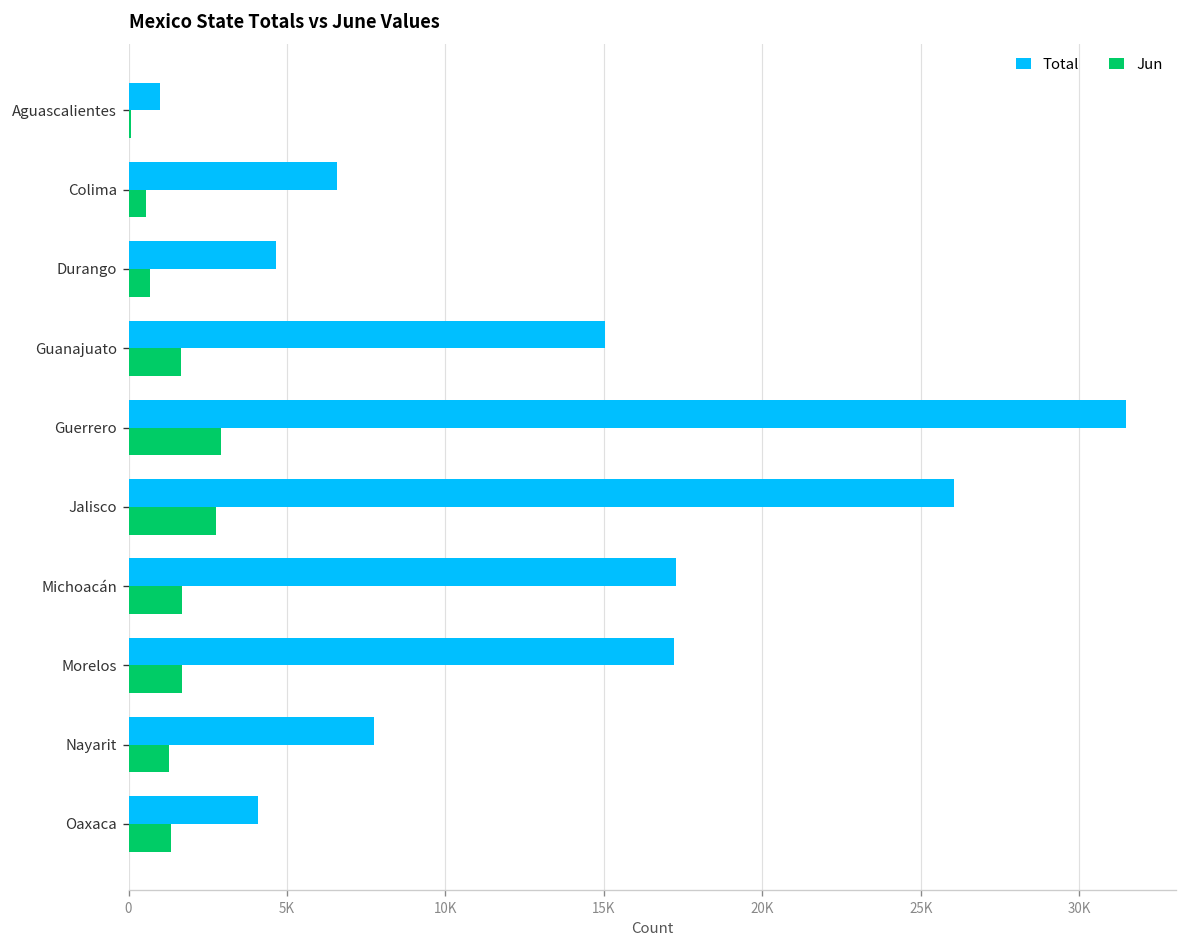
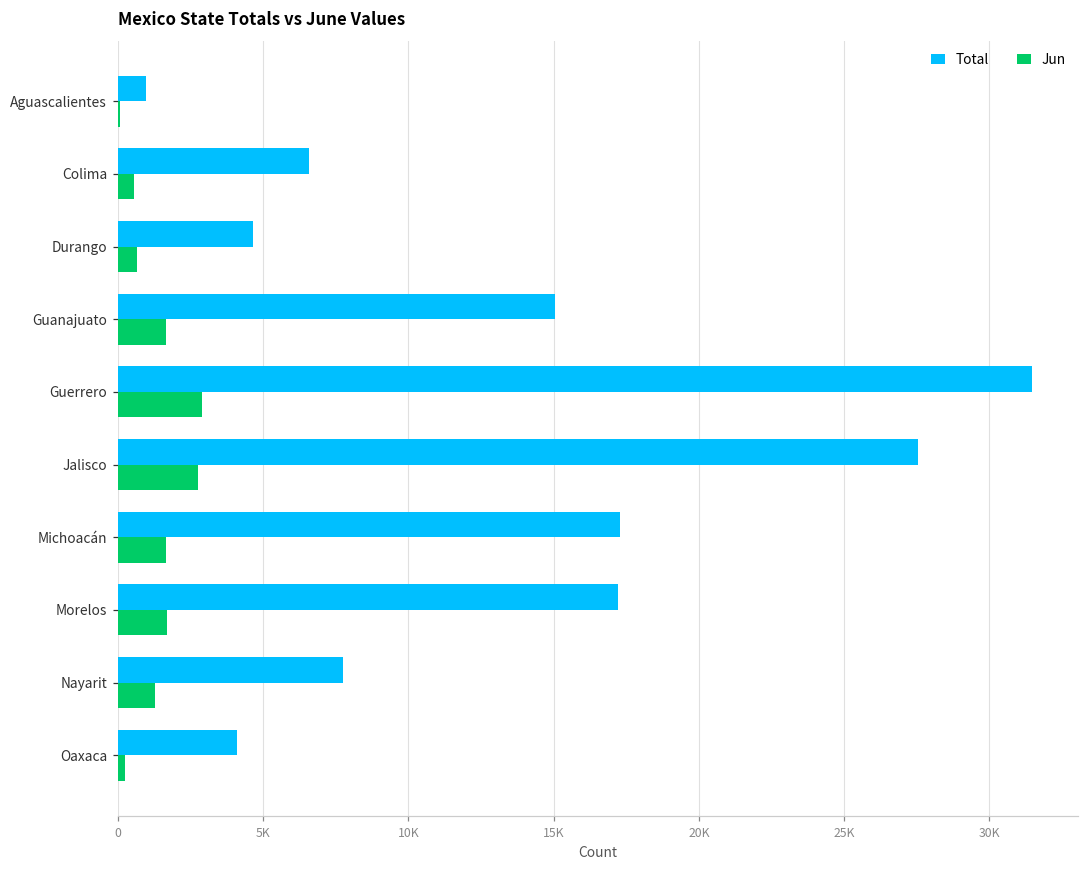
Total, Jalisco: 26000 -> 27500
Jun, Oaxaca: 1400 -> 200
